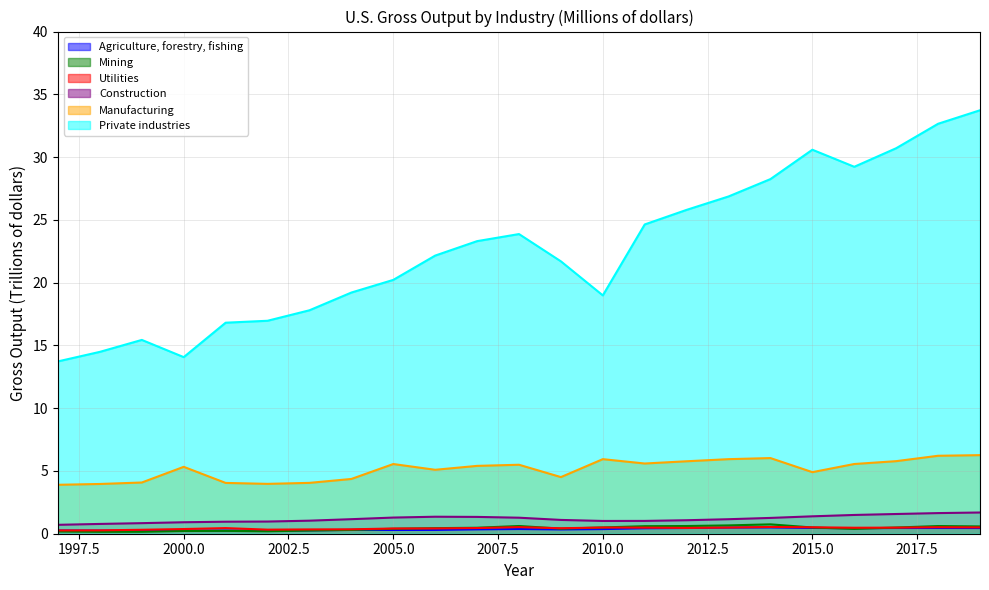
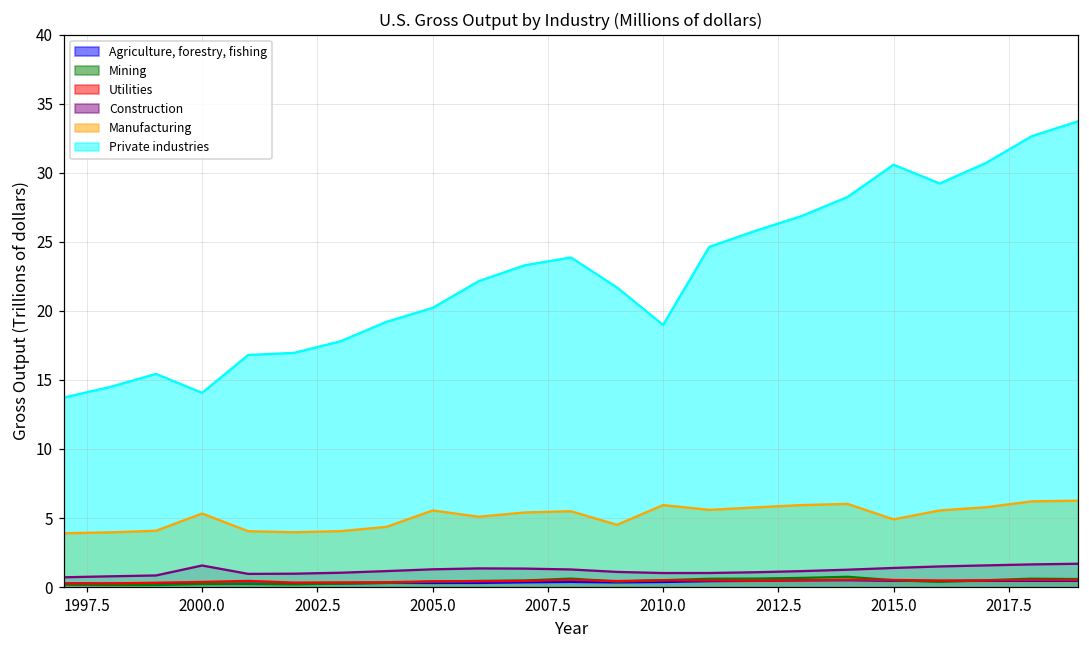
Construction, 2000.0: 0.9 -> 1.6
